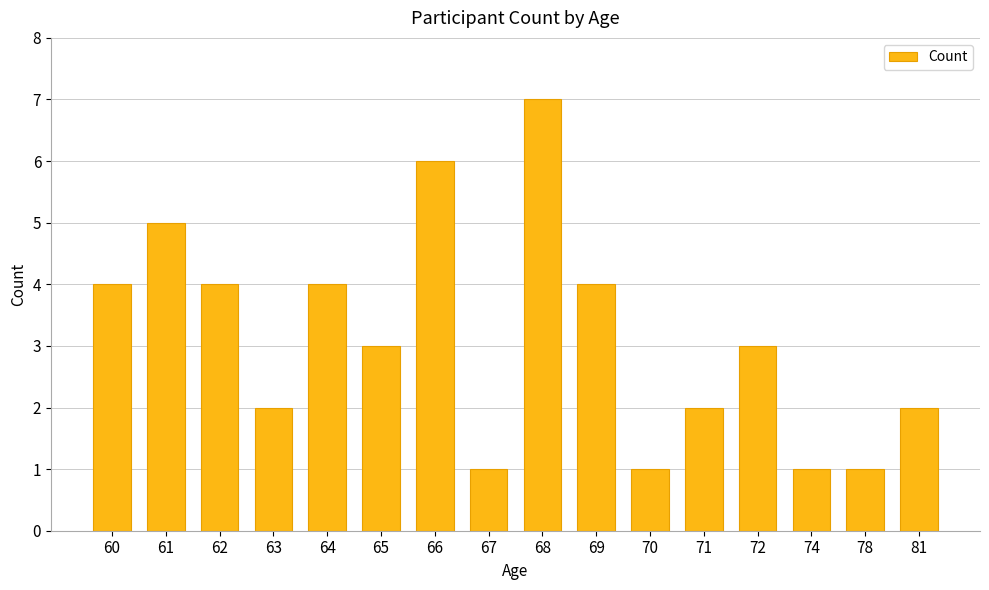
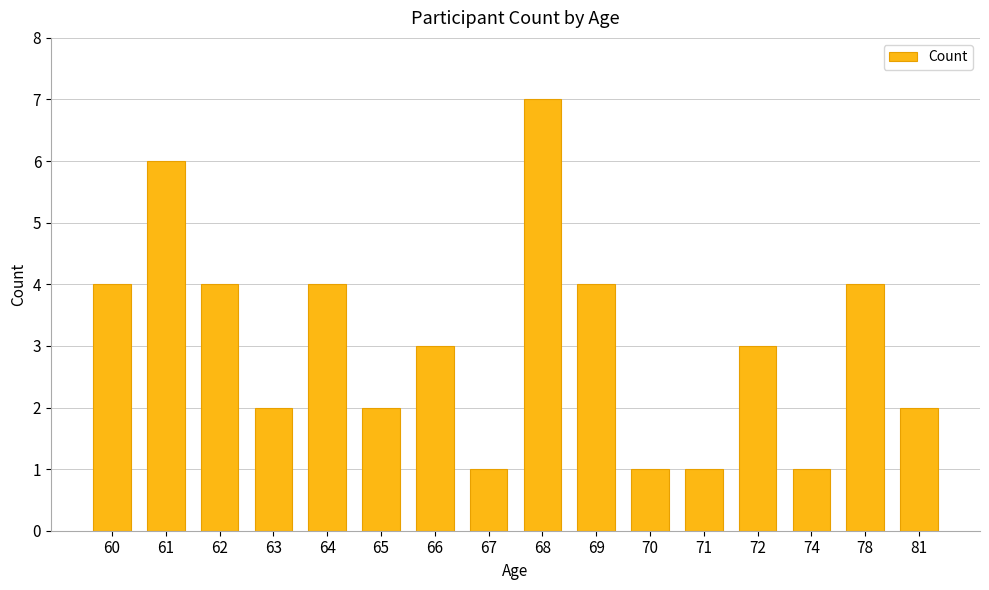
61: 5 -> 6
65: 3 -> 2
66: 6 -> 3
71: 2 -> 1
78: 1 -> 4
